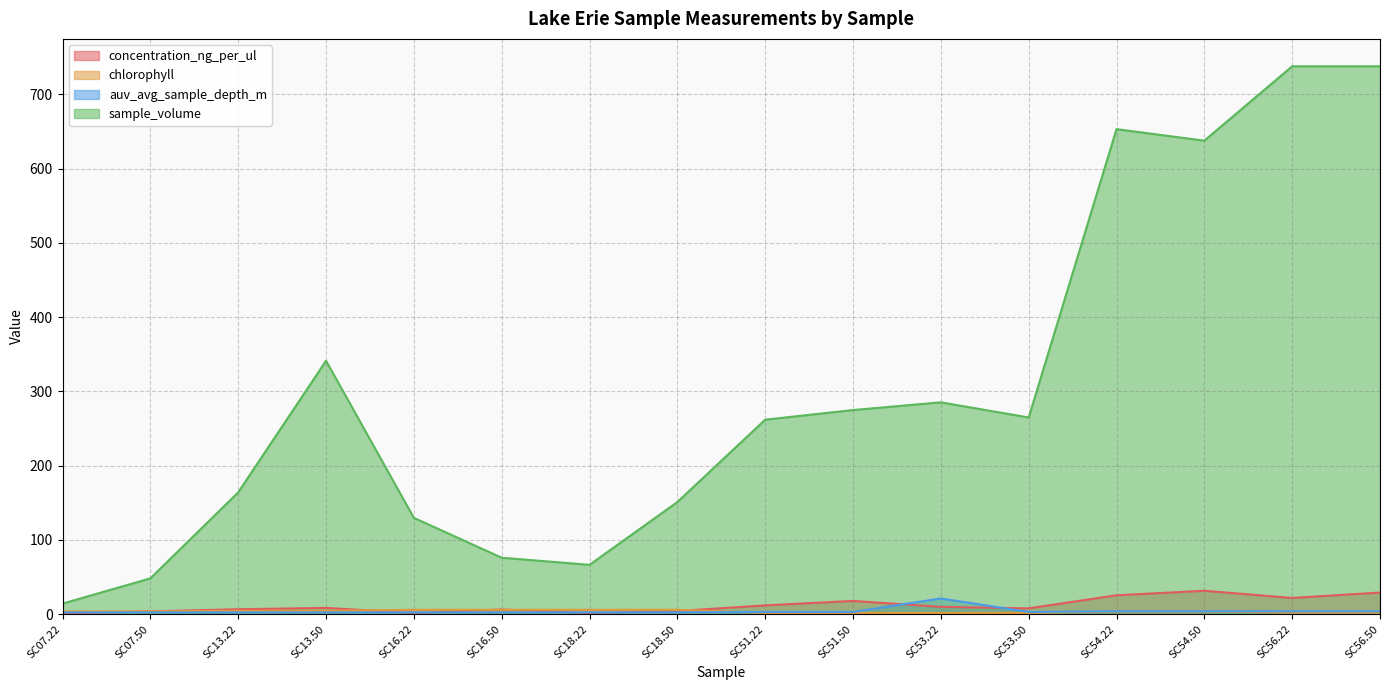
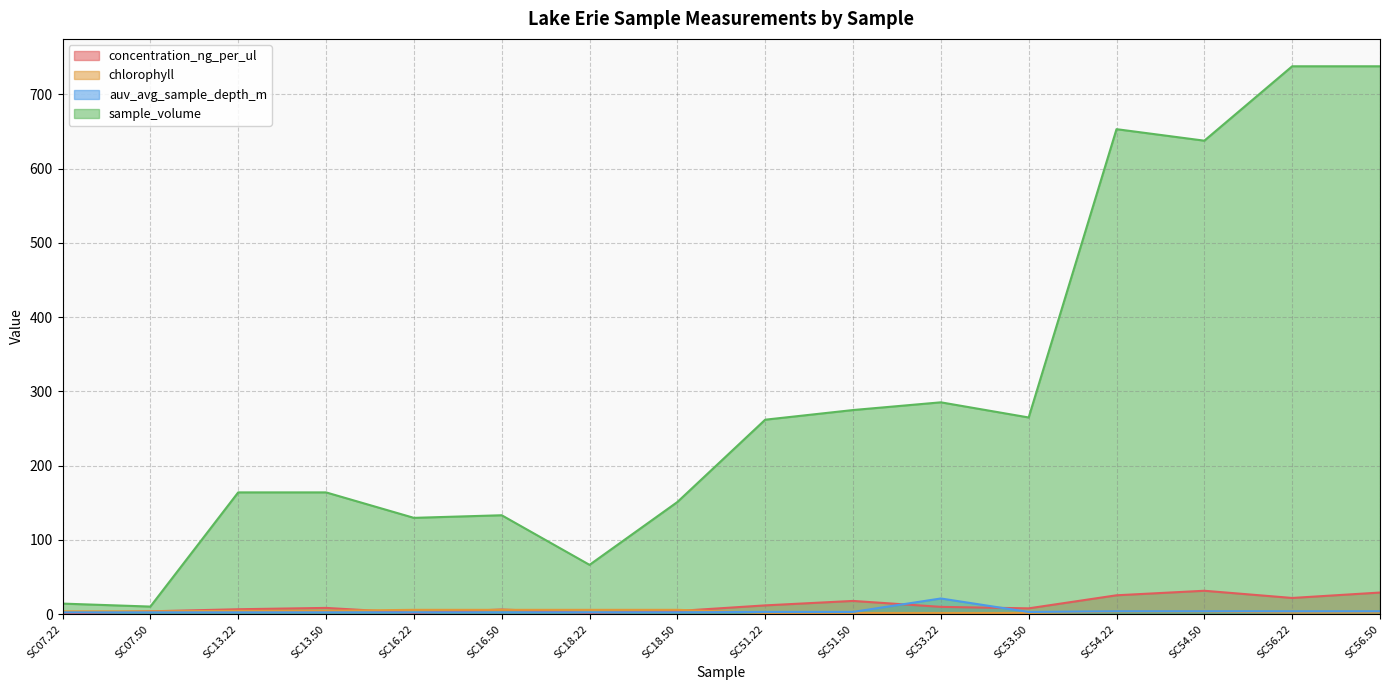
sample_volume, SC07.50: 50 -> 10
sample_volume, SC13.50: 340 -> 160
sample_volume, SC16.50: 80 -> 130
